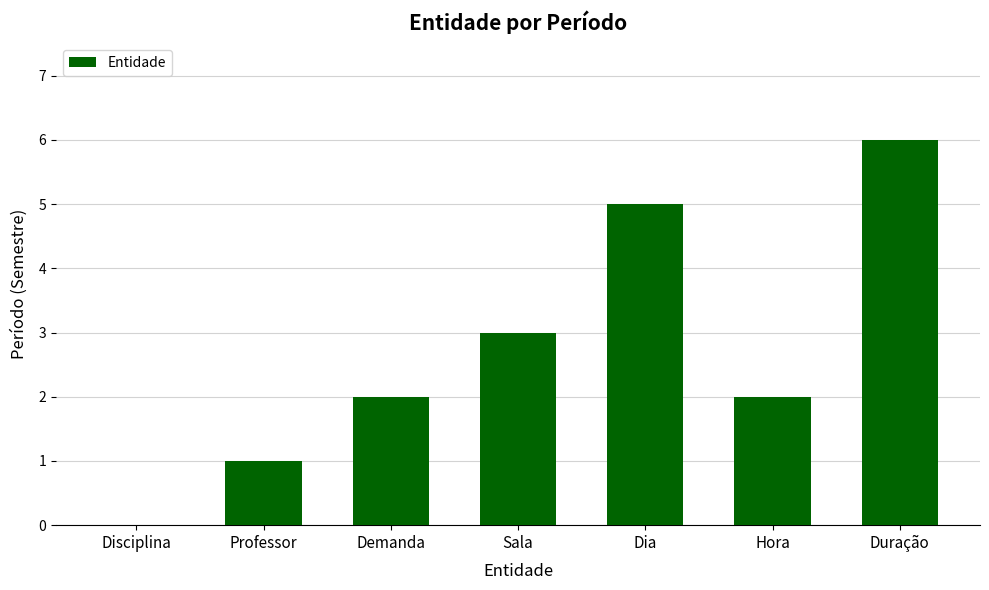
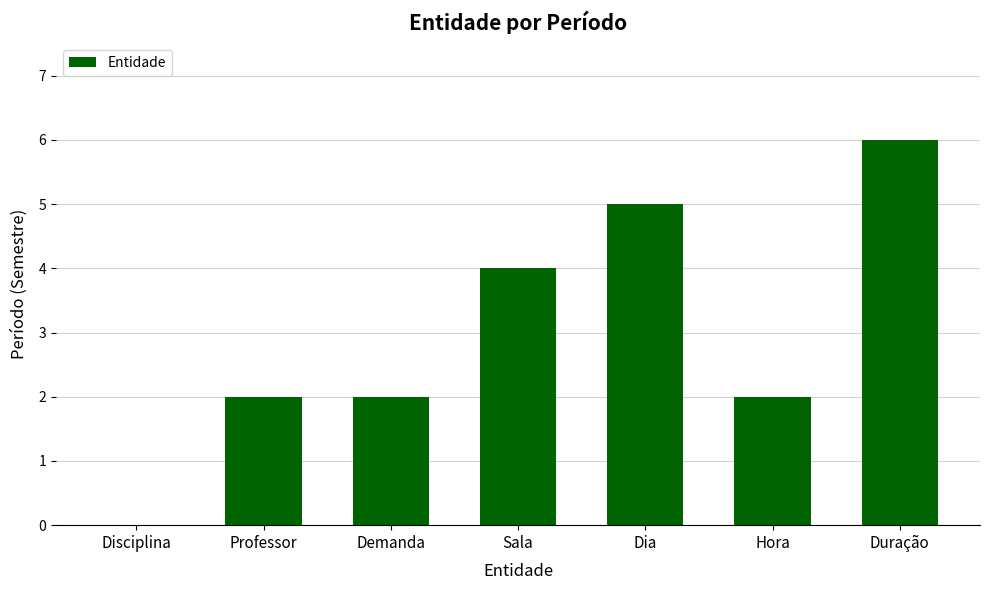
Professor: 1 -> 2
Sala: 3 -> 4
